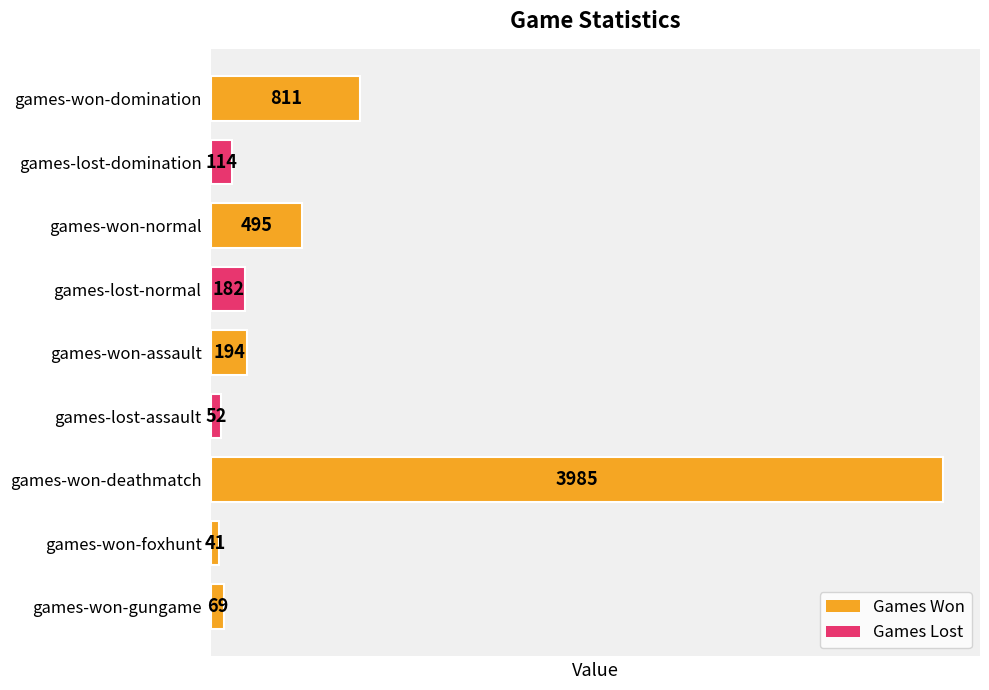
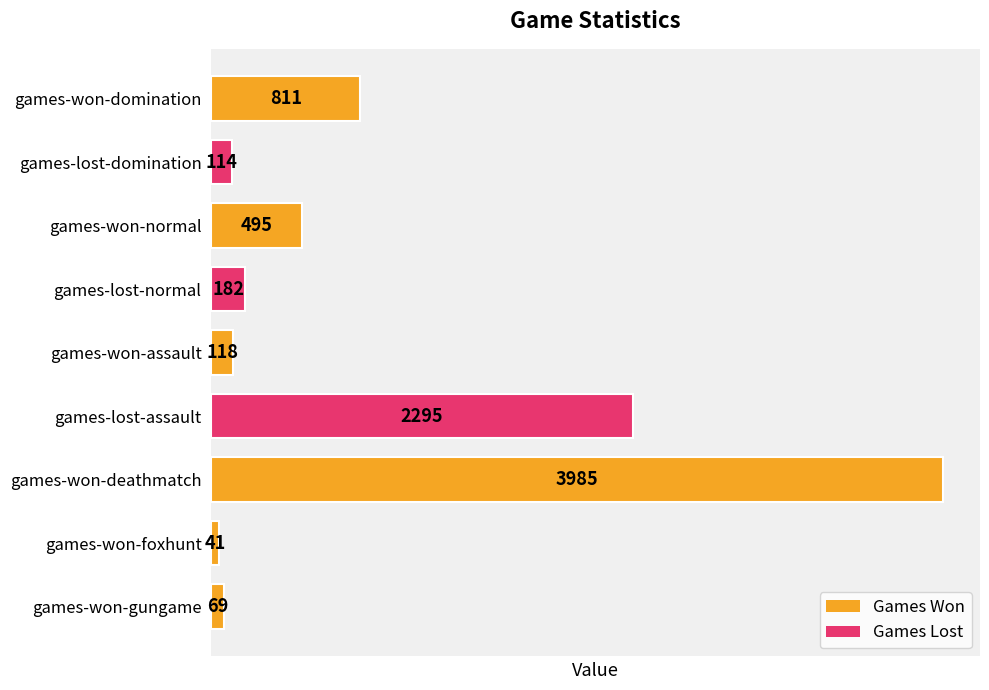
games-won-assault: 194 -> 118
games-lost-assault: 52 -> 2295
